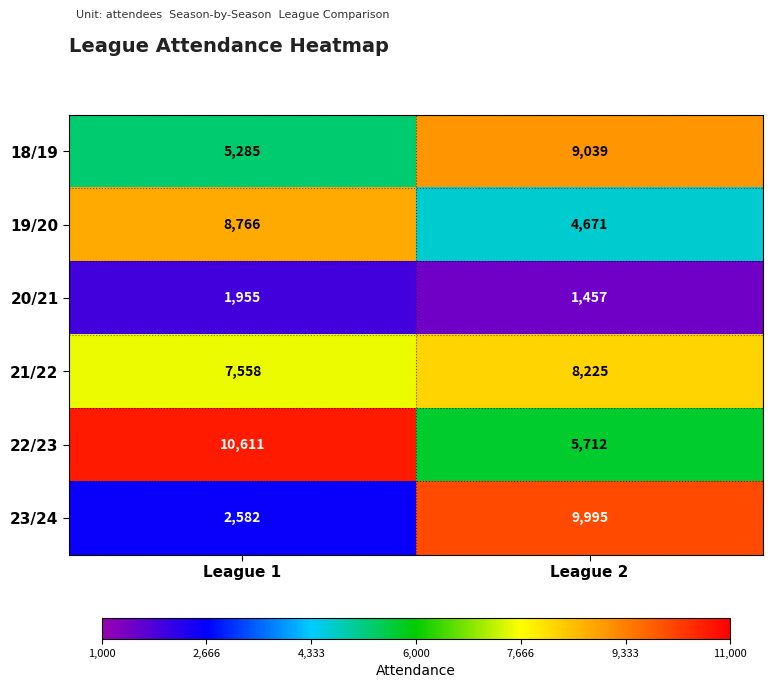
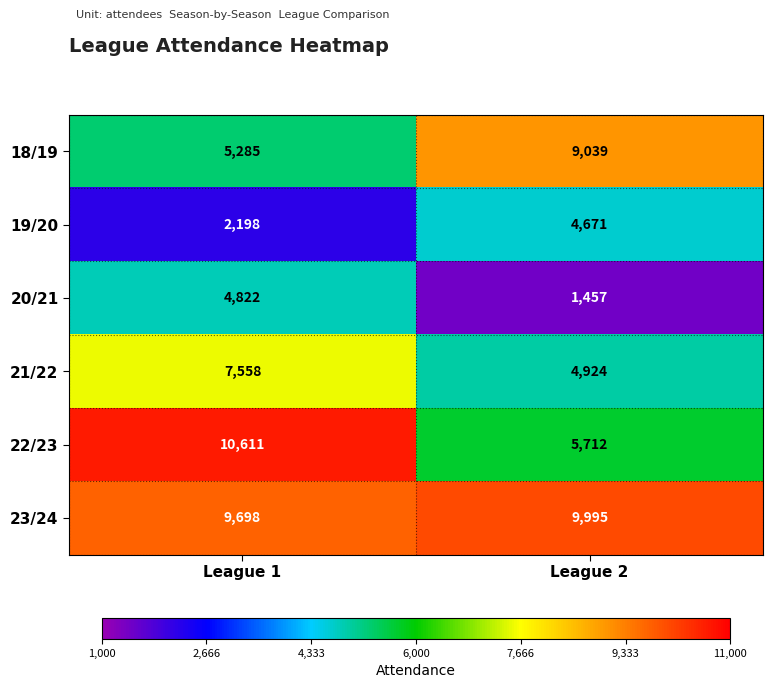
19/20, League 1: 8,766 -> 2,198
20/21, League 1: 1,955 -> 4,822
21/22, League 2: 8,225 -> 4,924
23/24, League 1: 2,582 -> 9,698
